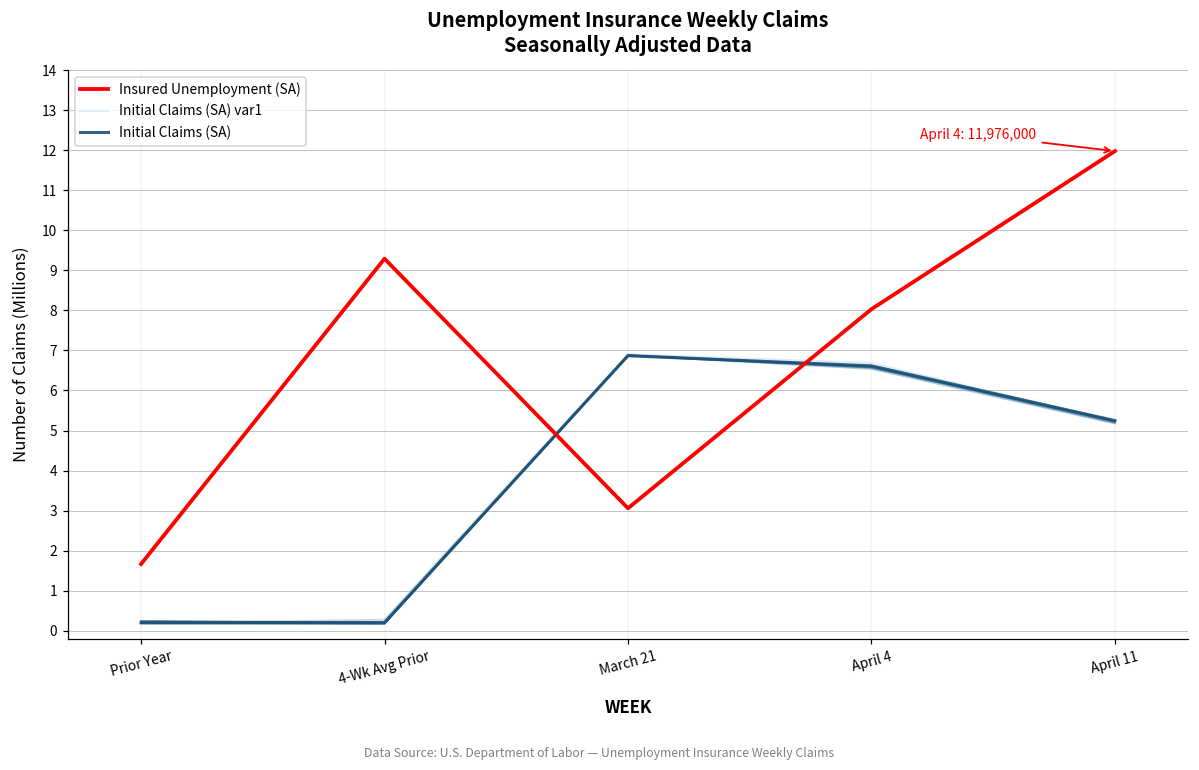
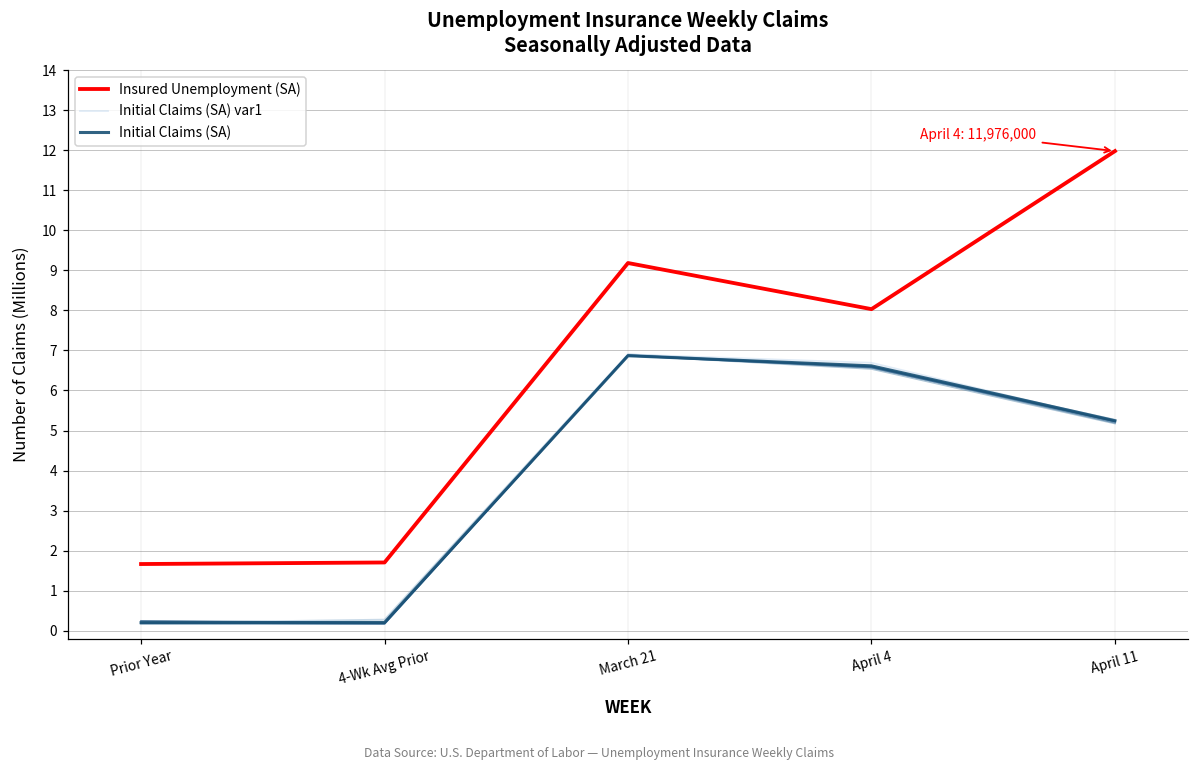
Insured Unemployment (SA), 4-Wk Avg Prior: 9.3 -> 1.7
Insured Unemployment (SA), March 21: 3.1 -> 9.2
